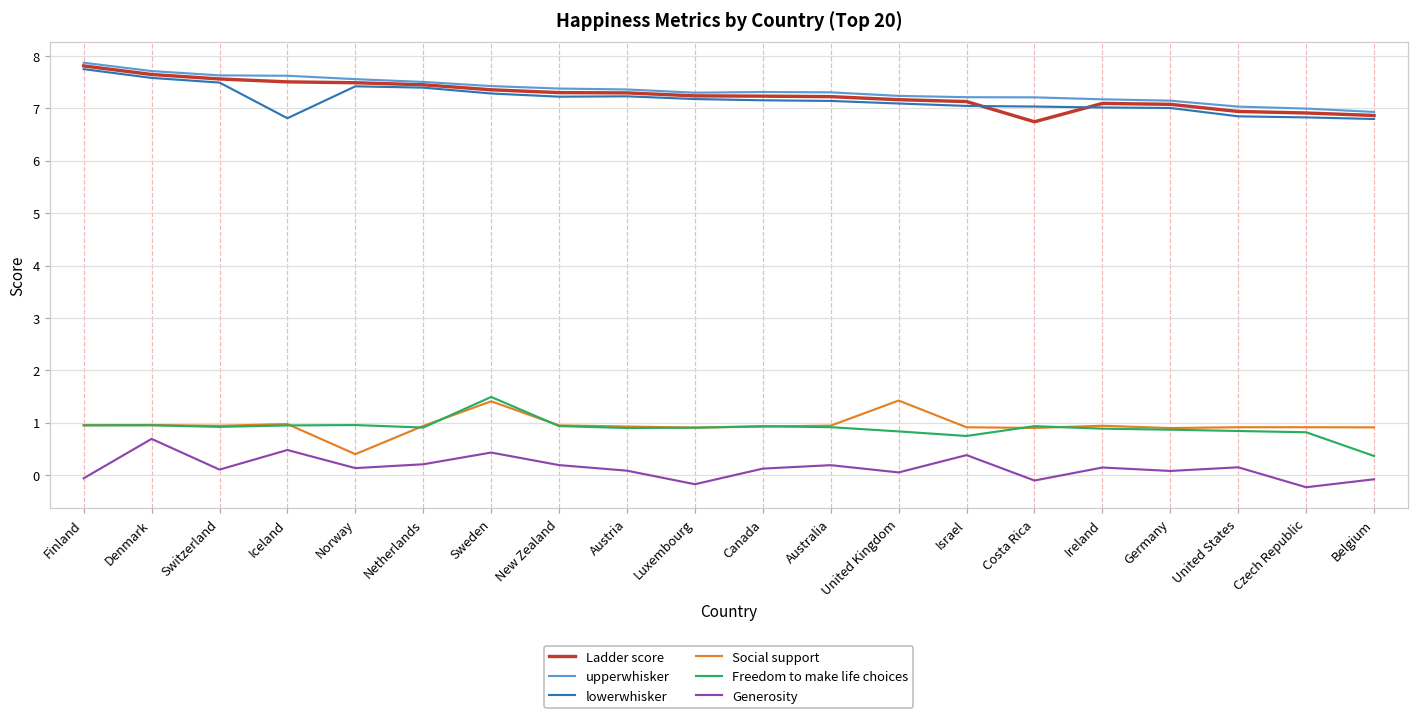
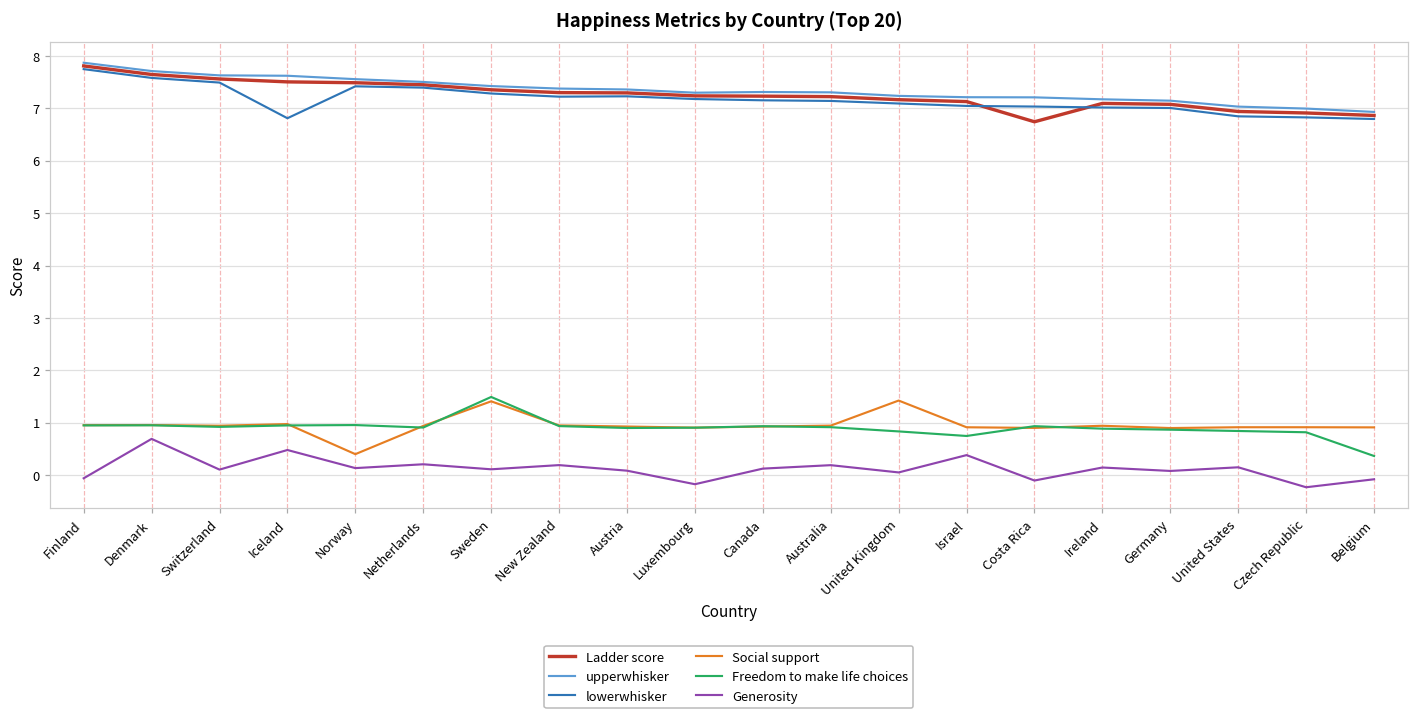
Generosity, Sweden: 0.4 -> 0.1
